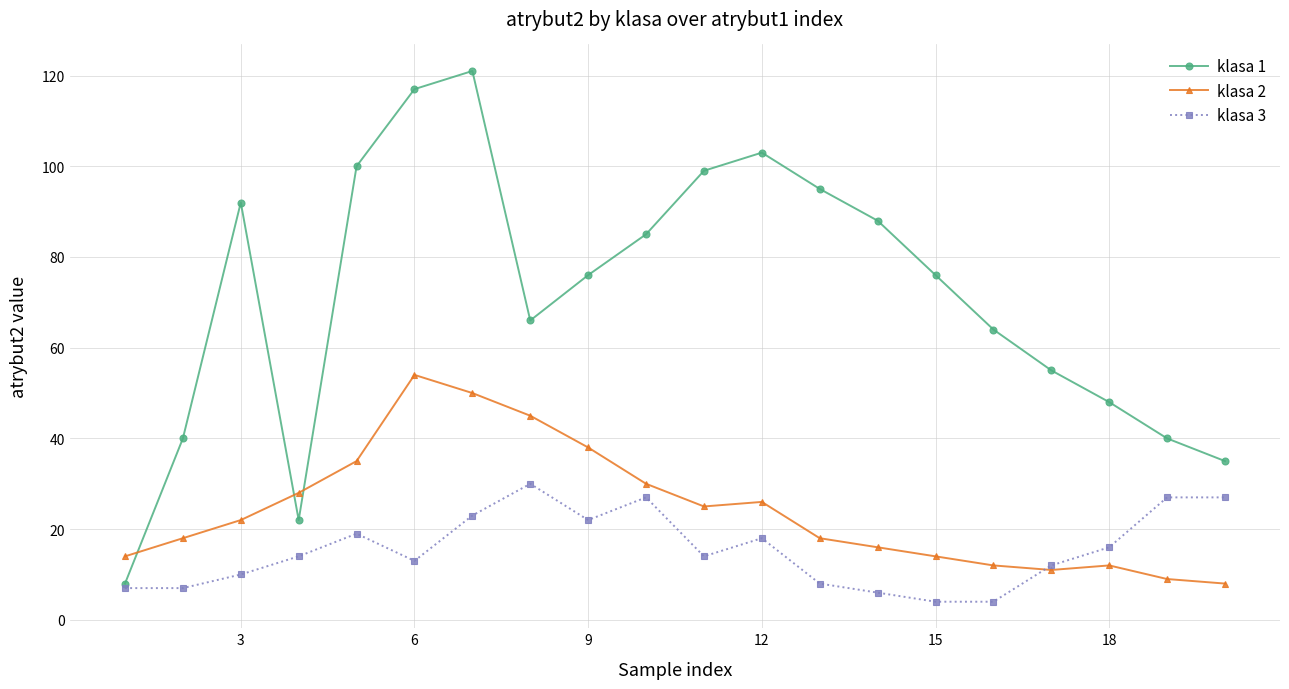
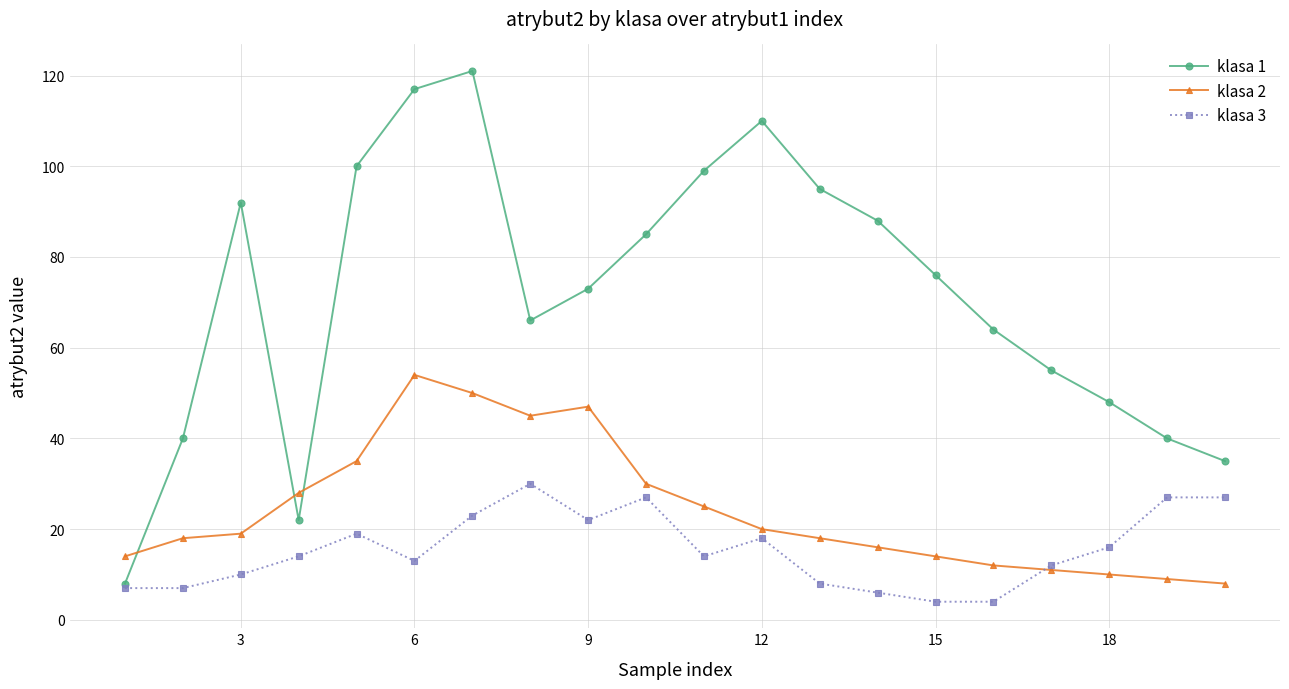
klasa 2, 3: 22 -> 19
klasa 1, 9: 76 -> 73
klasa 2, 9: 38 -> 47
klasa 1, 12: 103 -> 110
klasa 2, 12: 26 -> 20
klasa 2, 18: 12 -> 10
